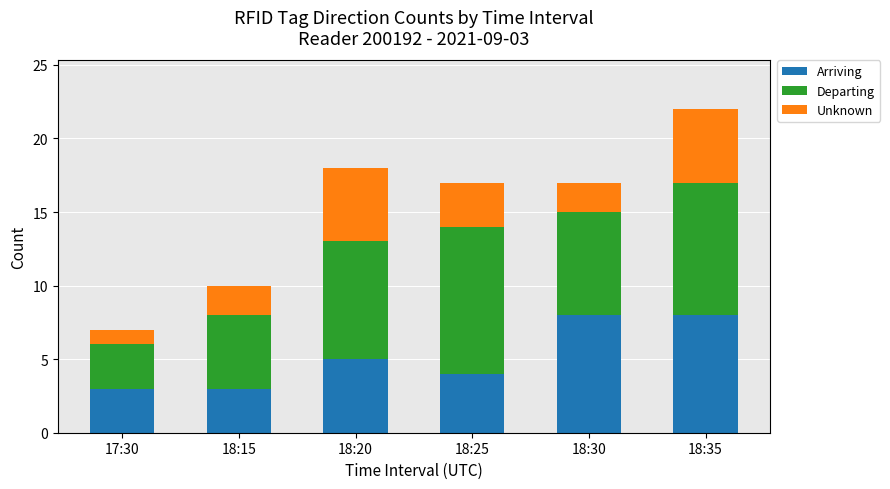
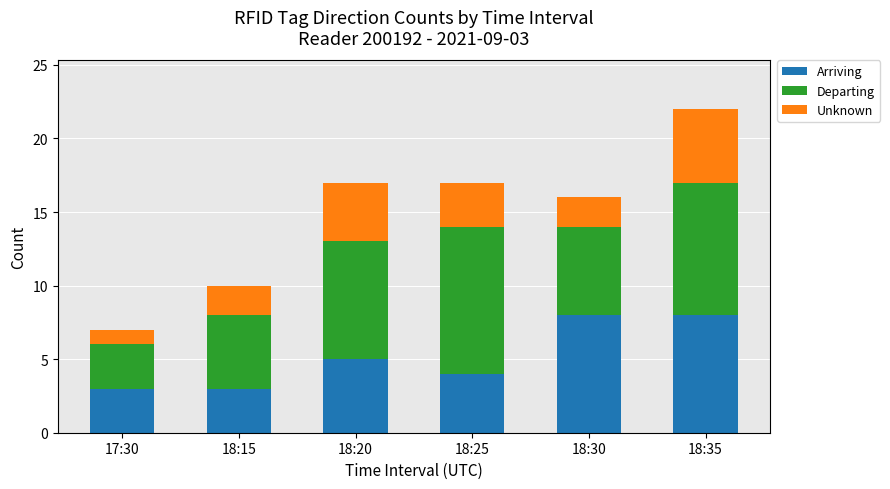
Unknown, 18:20: 5 -> 4
Departing, 18:30: 7 -> 6
